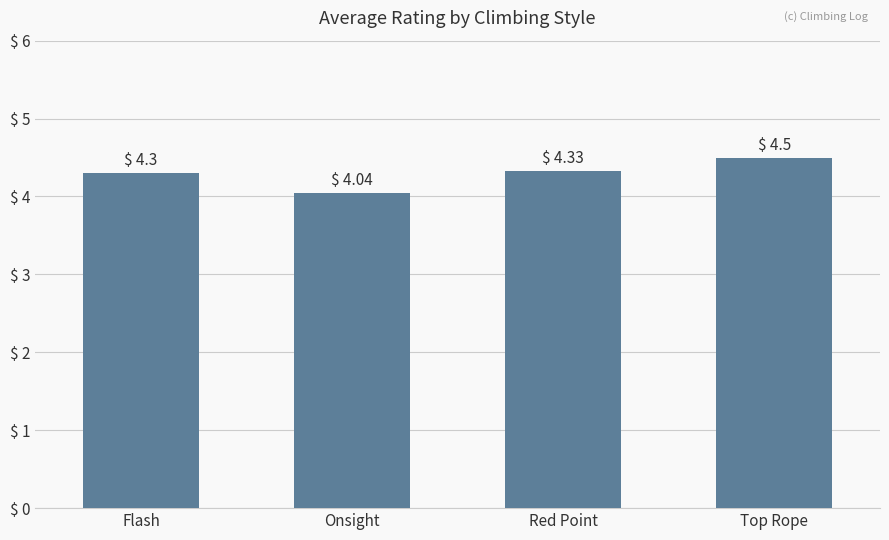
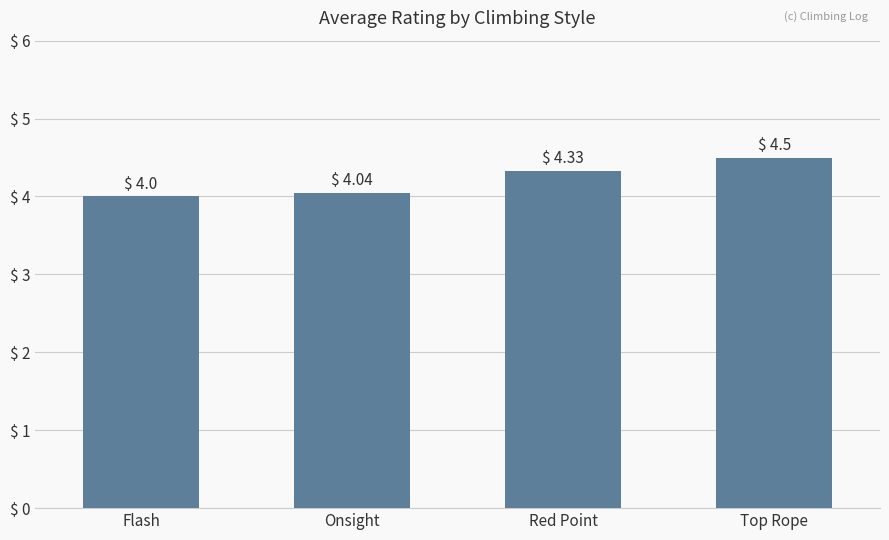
Flash: 4.3 -> 4.0
